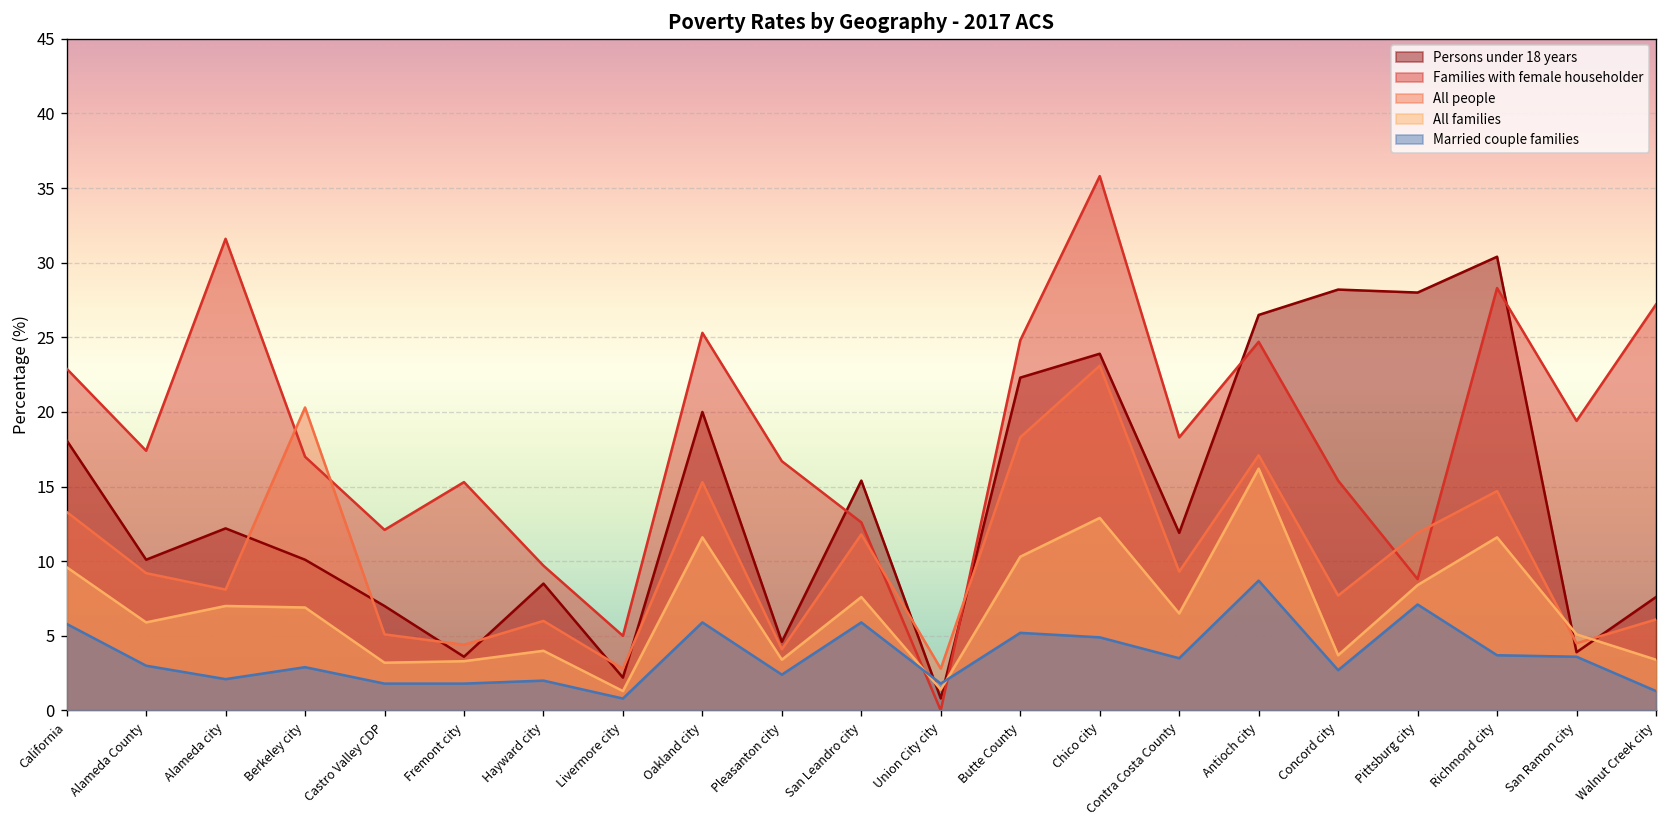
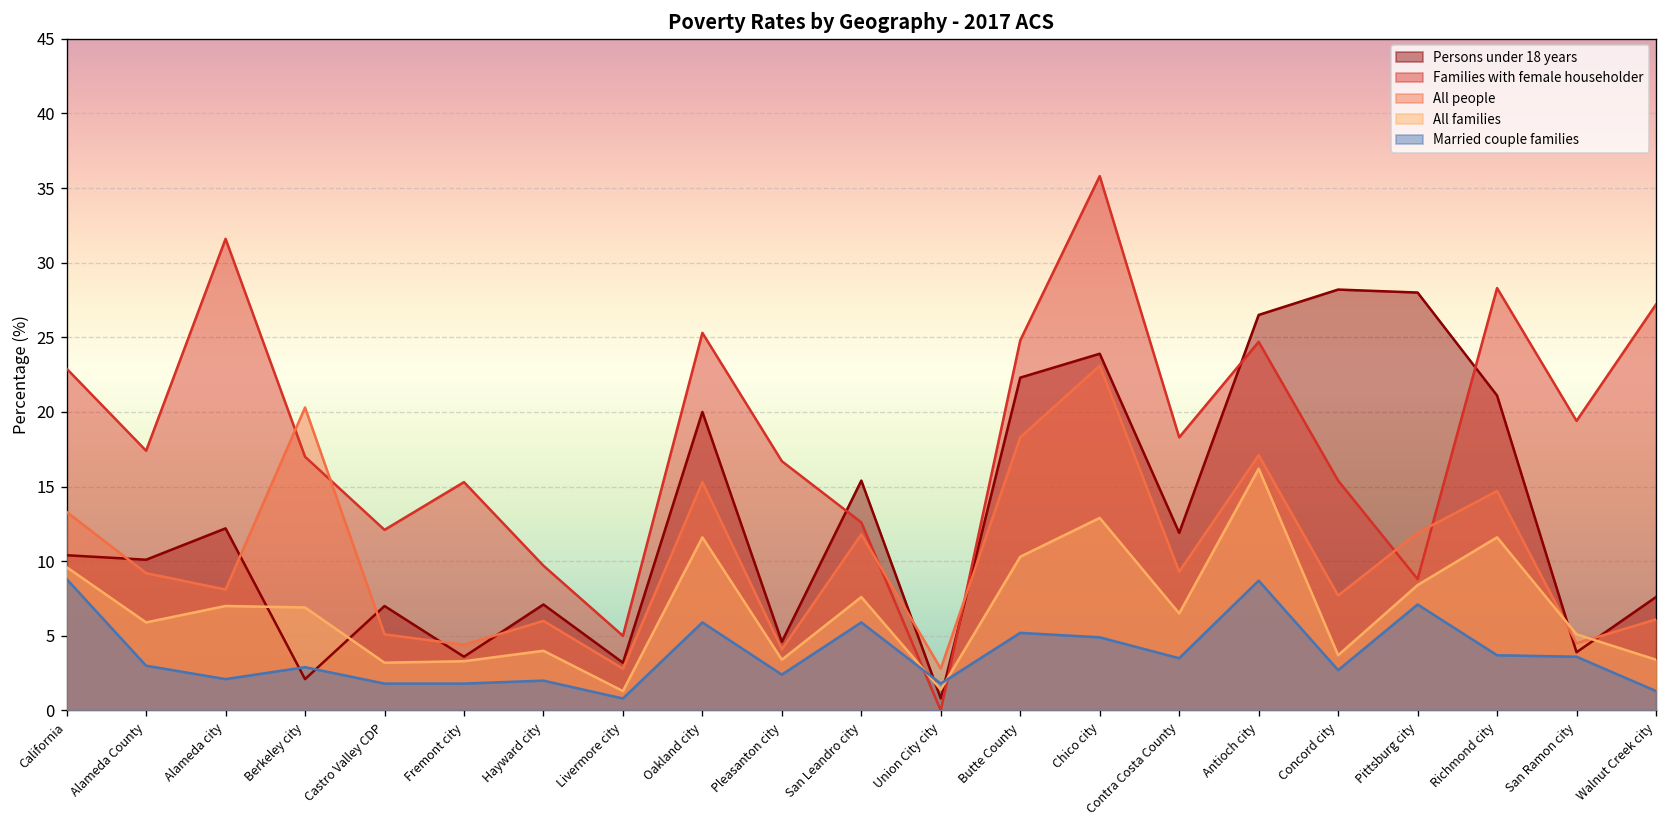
Persons under 18 years, California: 18.1 -> 10.4
Married couple families, California: 5.8 -> 8.8
Persons under 18 years, Berkeley city: 10.1 -> 2.1
Persons under 18 years, Hayward city: 8.5 -> 7.1
Persons under 18 years, Livermore city: 2.2 -> 3.2
Persons under 18 years, Richmond city: 30.4 -> 21.1
